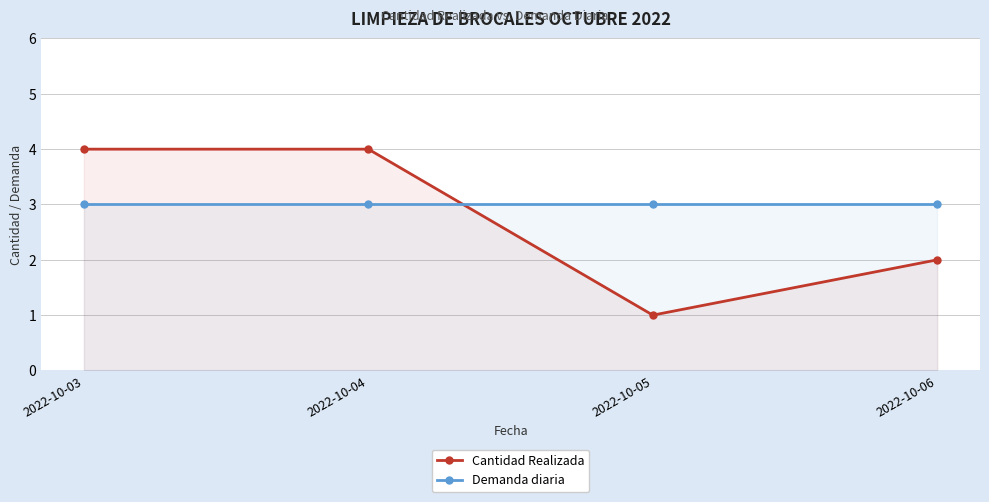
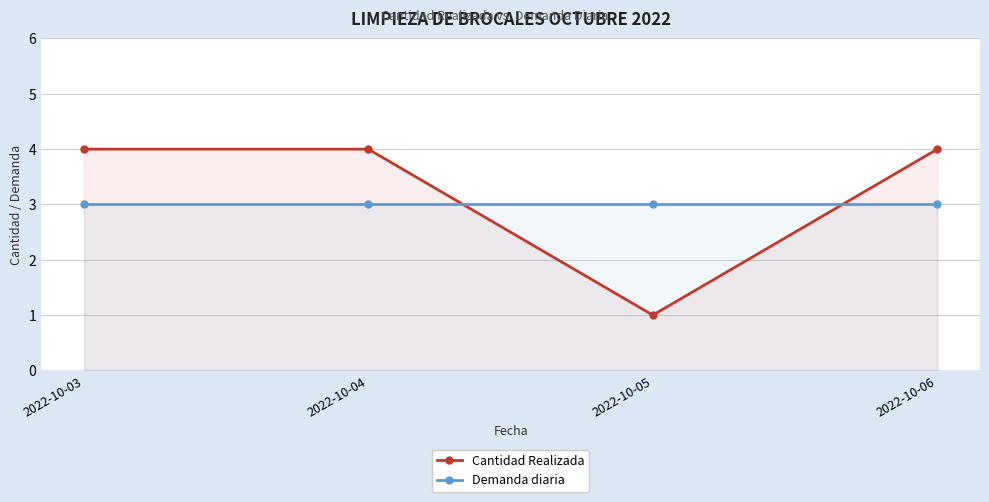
Cantidad Realizada, 2022-10-06: 2 -> 4
